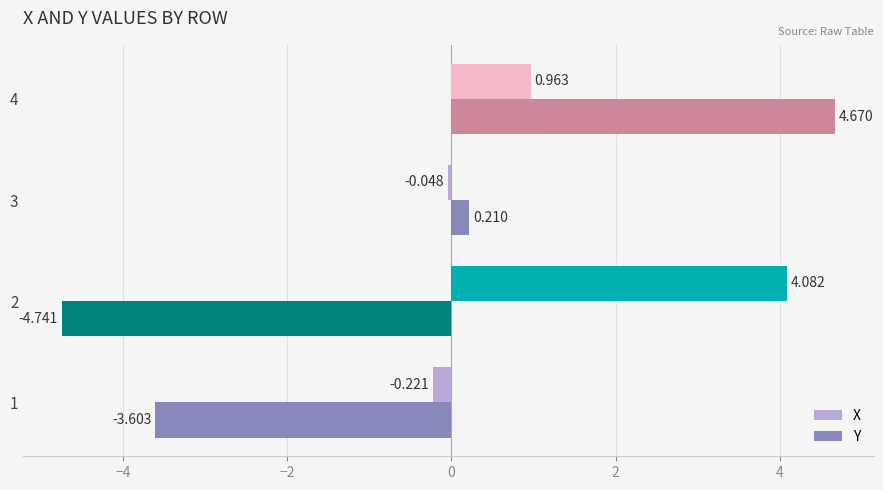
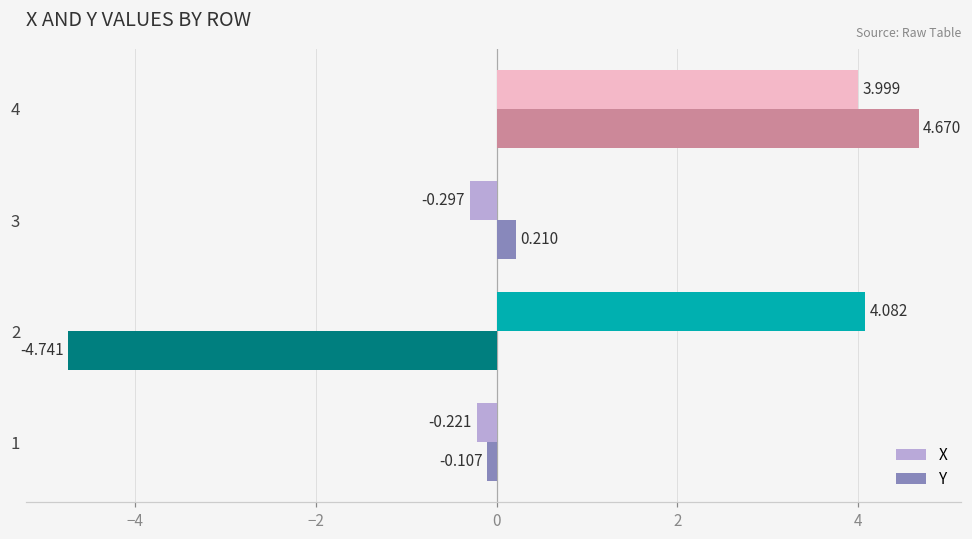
X, 4: 0.963 -> 3.999
X, 3: -0.048 -> -0.297
Y, 1: -3.603 -> -0.107
